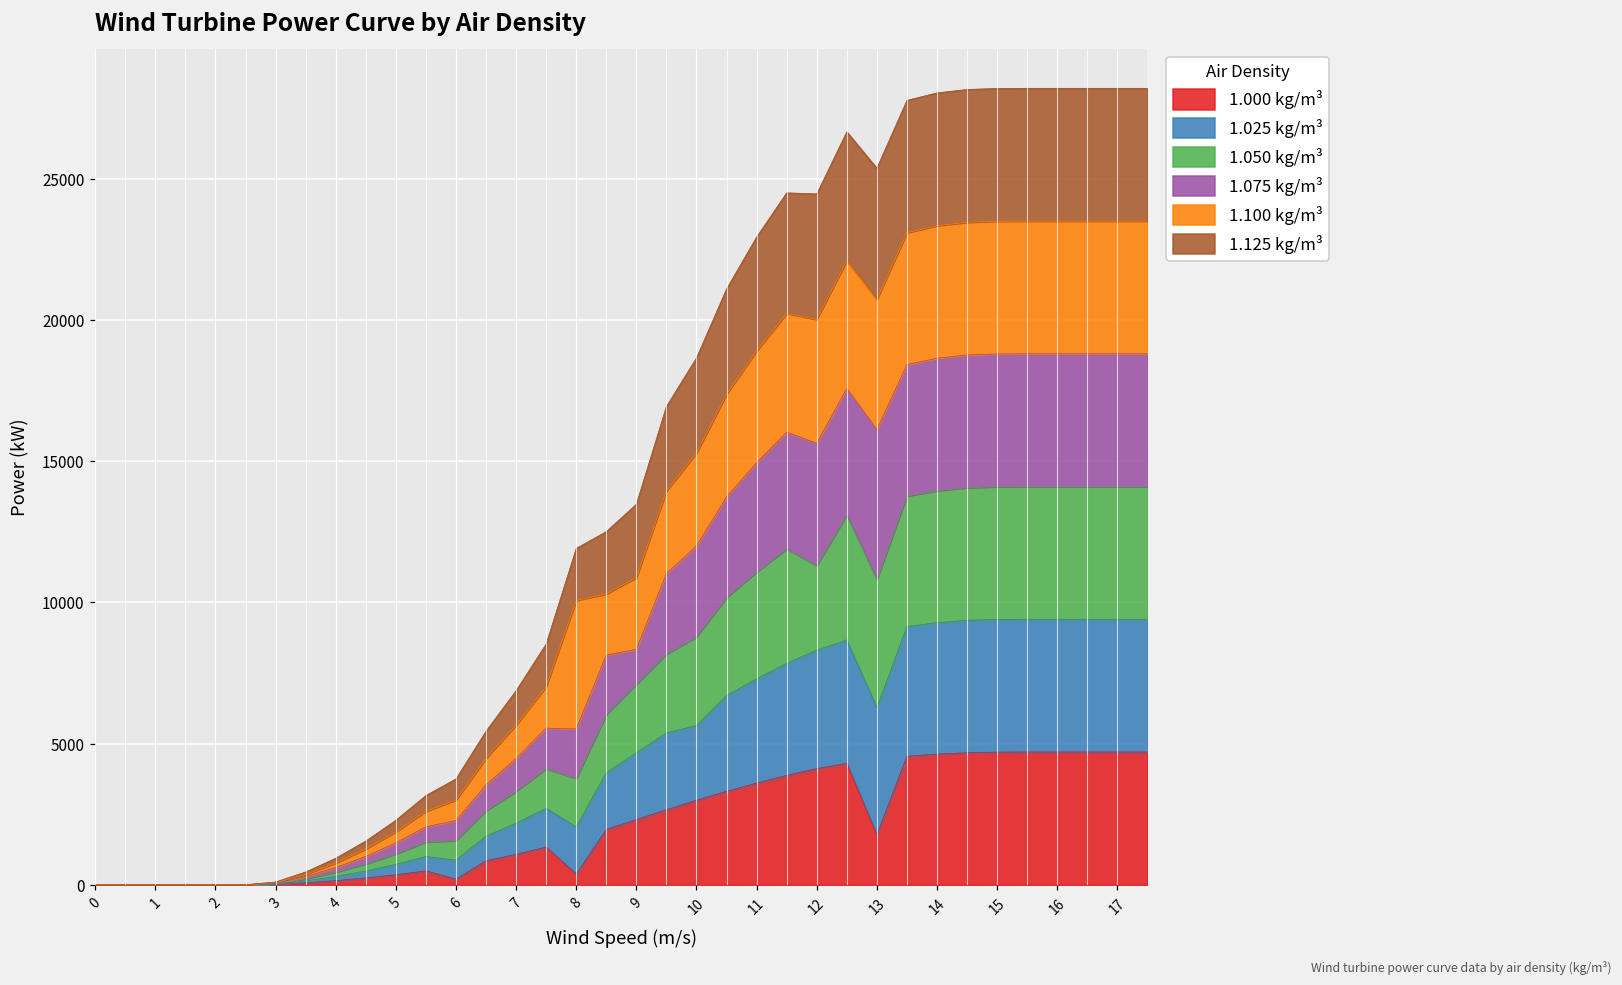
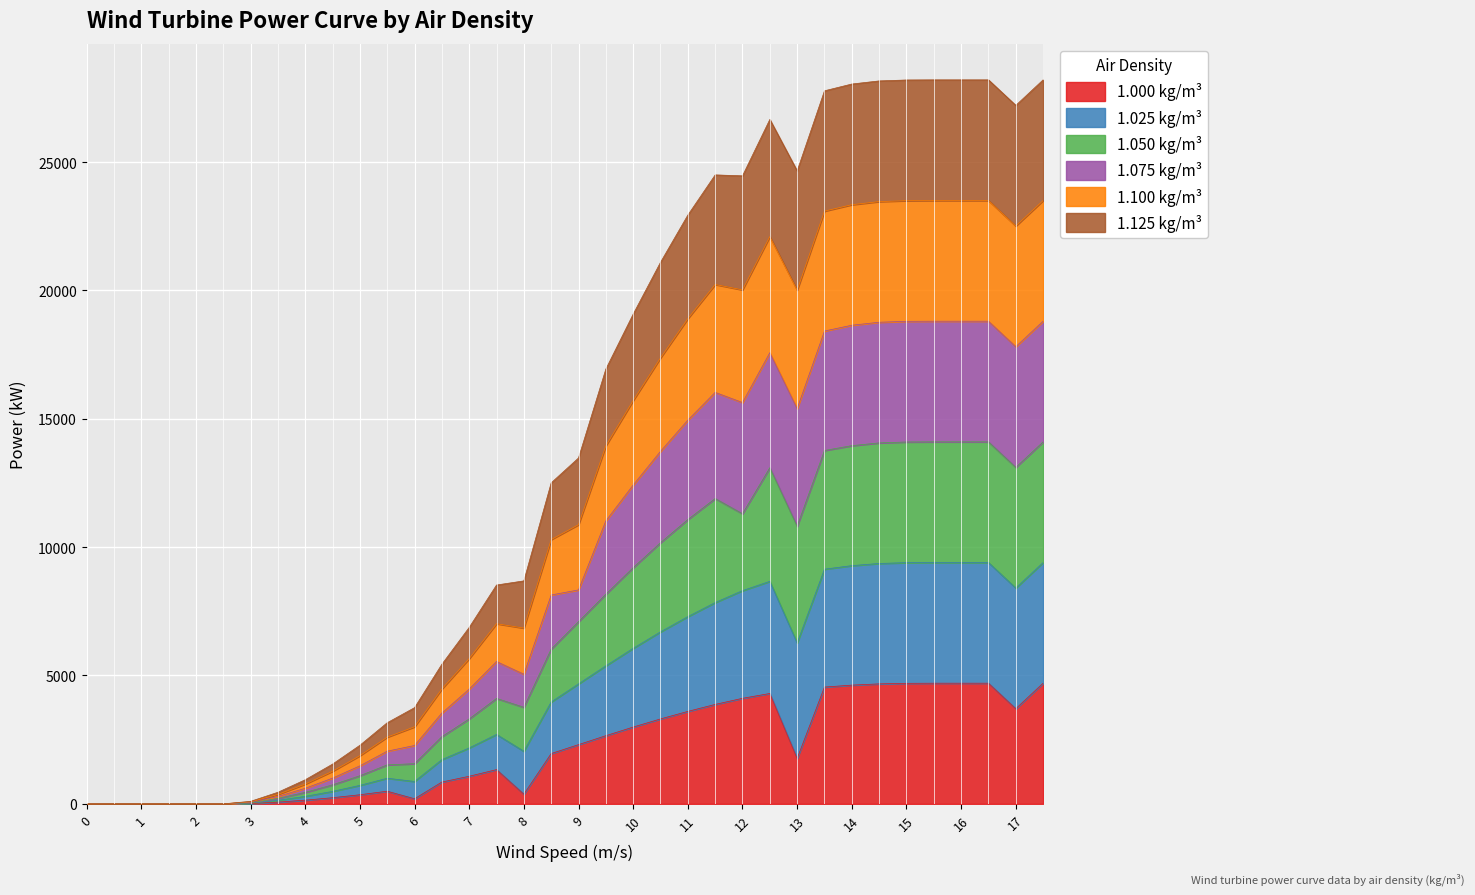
1.075 kg/m³, 8: 1800 -> 1300
1.100 kg/m³, 8: 4600 -> 1800
1.025 kg/m³, 10: 2600 -> 3100
1.075 kg/m³, 13: 5300 -> 4600
1.000 kg/m³, 17: 4700 -> 3700
